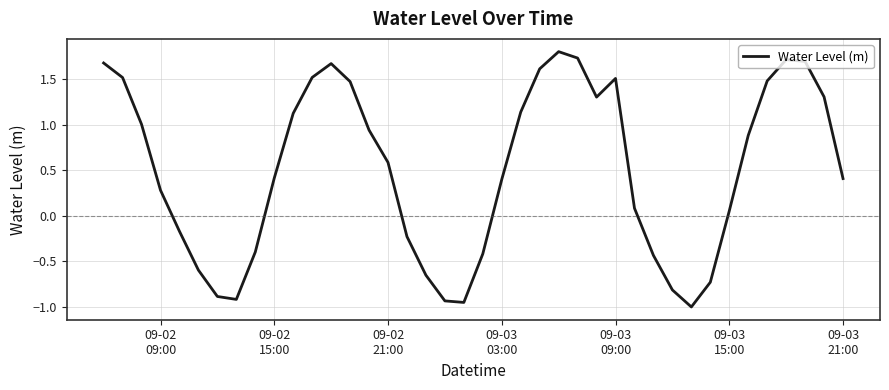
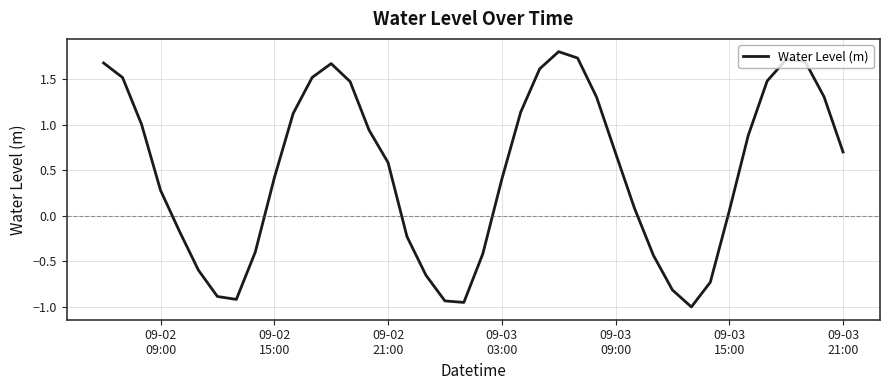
09-03 09:00: 1.5 -> 0.7
09-03 21:00: 0.4 -> 0.7
